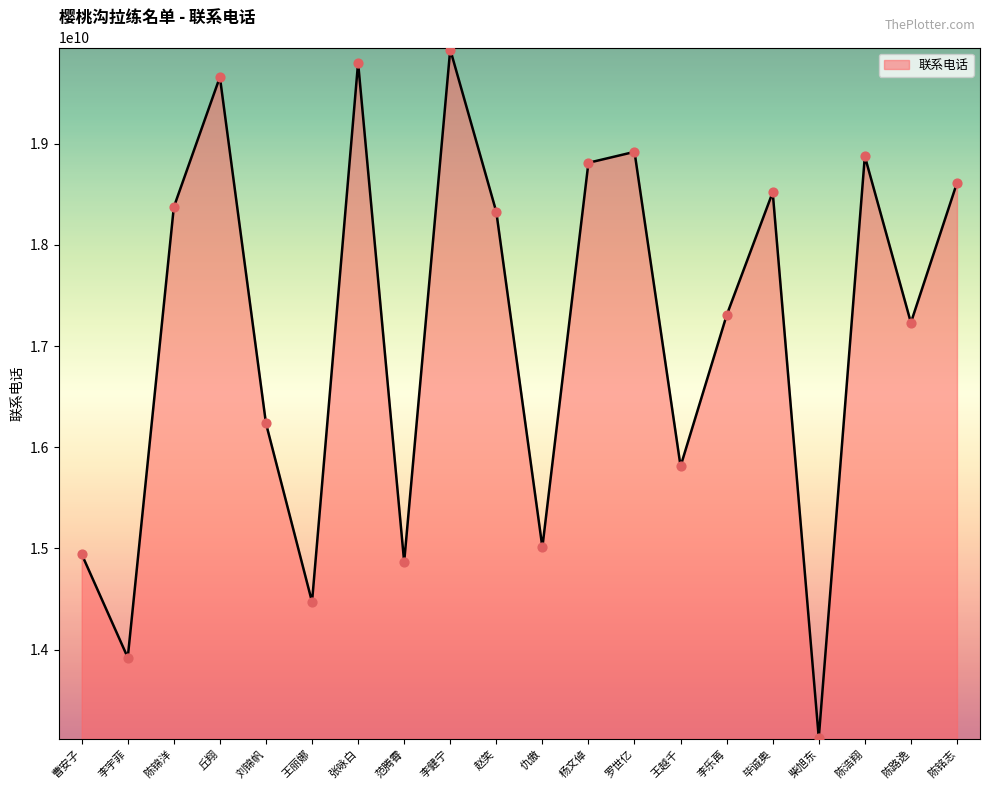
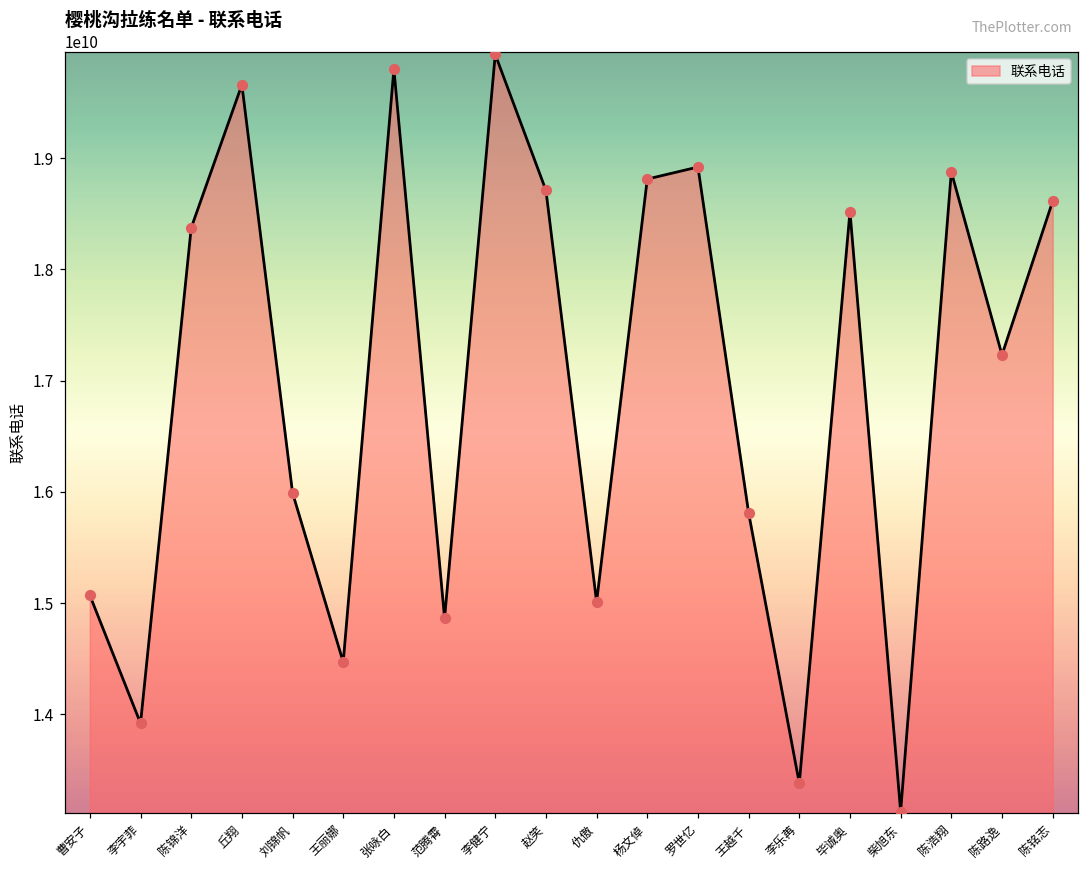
曹安子: 14940000000 -> 15070000000
刘锦帆: 16240000000 -> 15990000000
赵笑: 18330000000 -> 18710000000
李乐苒: 17300000000 -> 13380000000
